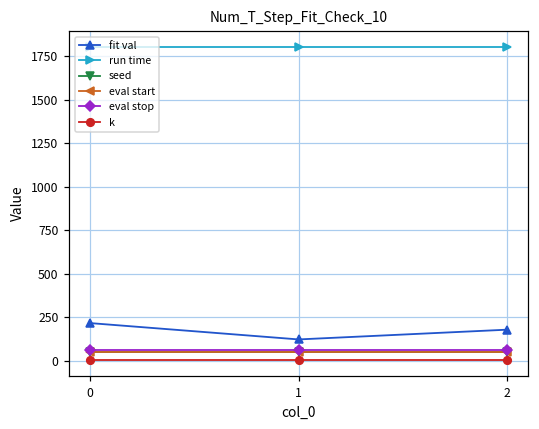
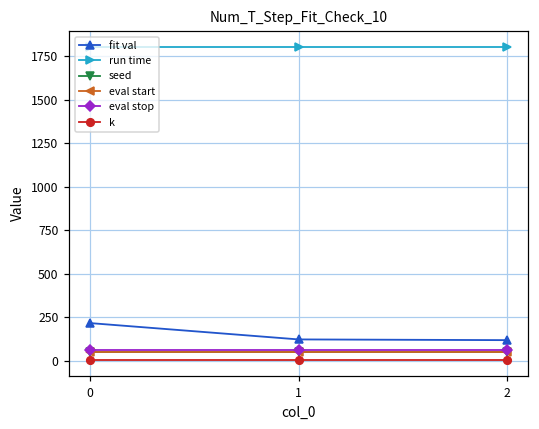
fit val, 2: 180 -> 120
